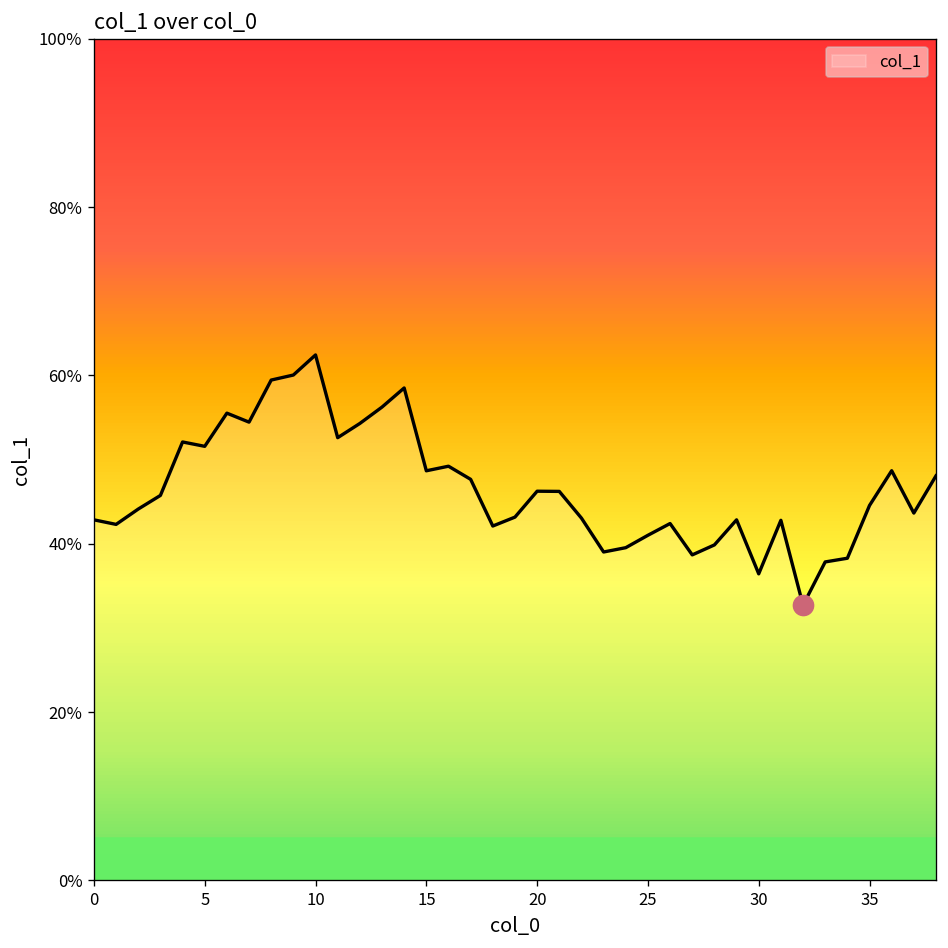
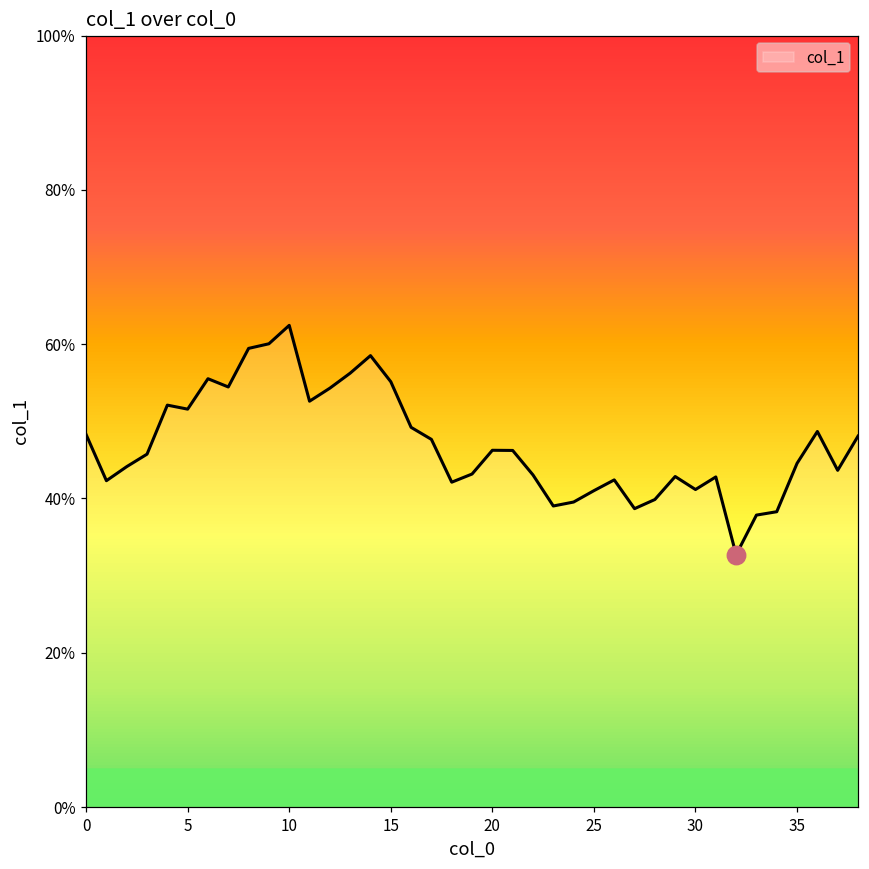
col_1, 0: 43% -> 48%
col_1, 15: 49% -> 55%
col_1, 30: 36% -> 41%
